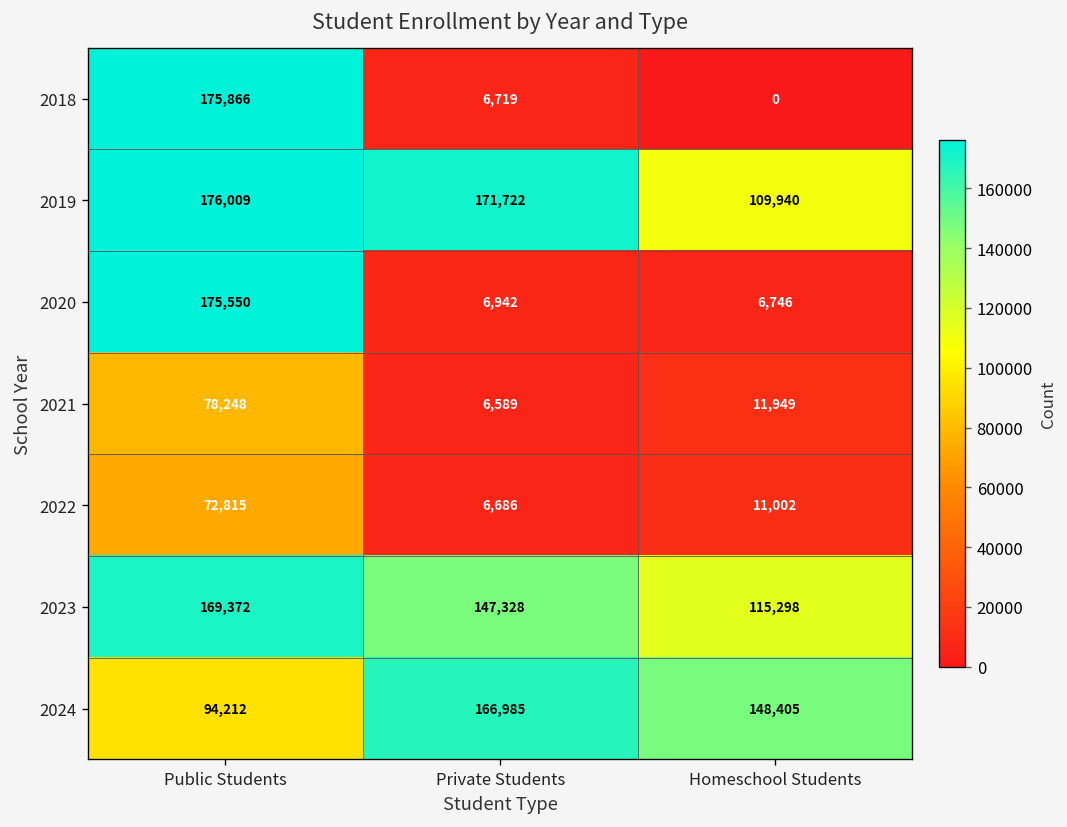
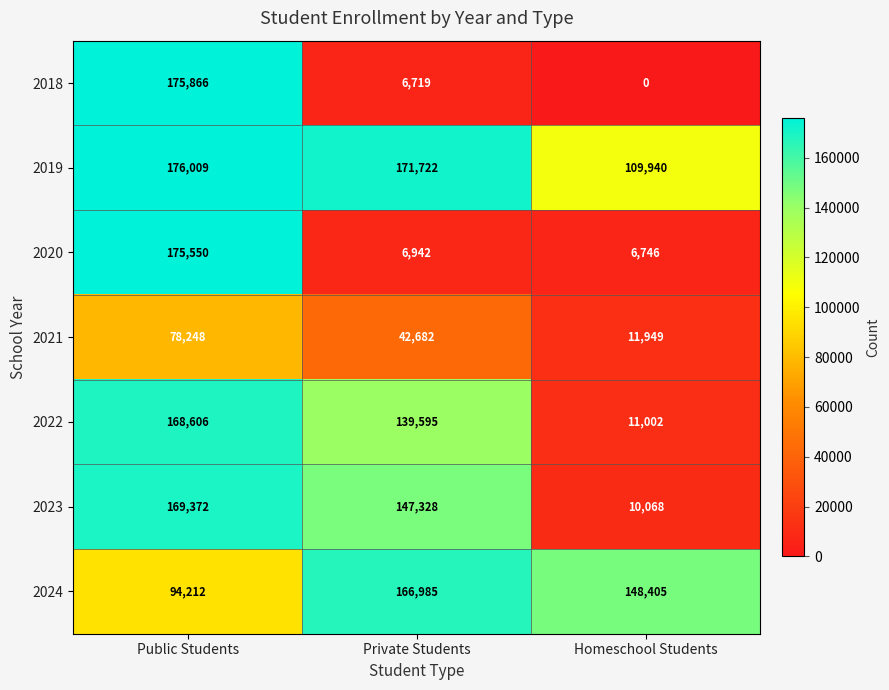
2021, Private Students: 6,589 -> 42,682
2022, Public Students: 72,815 -> 168,606
2022, Private Students: 6,686 -> 139,595
2023, Homeschool Students: 115,298 -> 10,068
